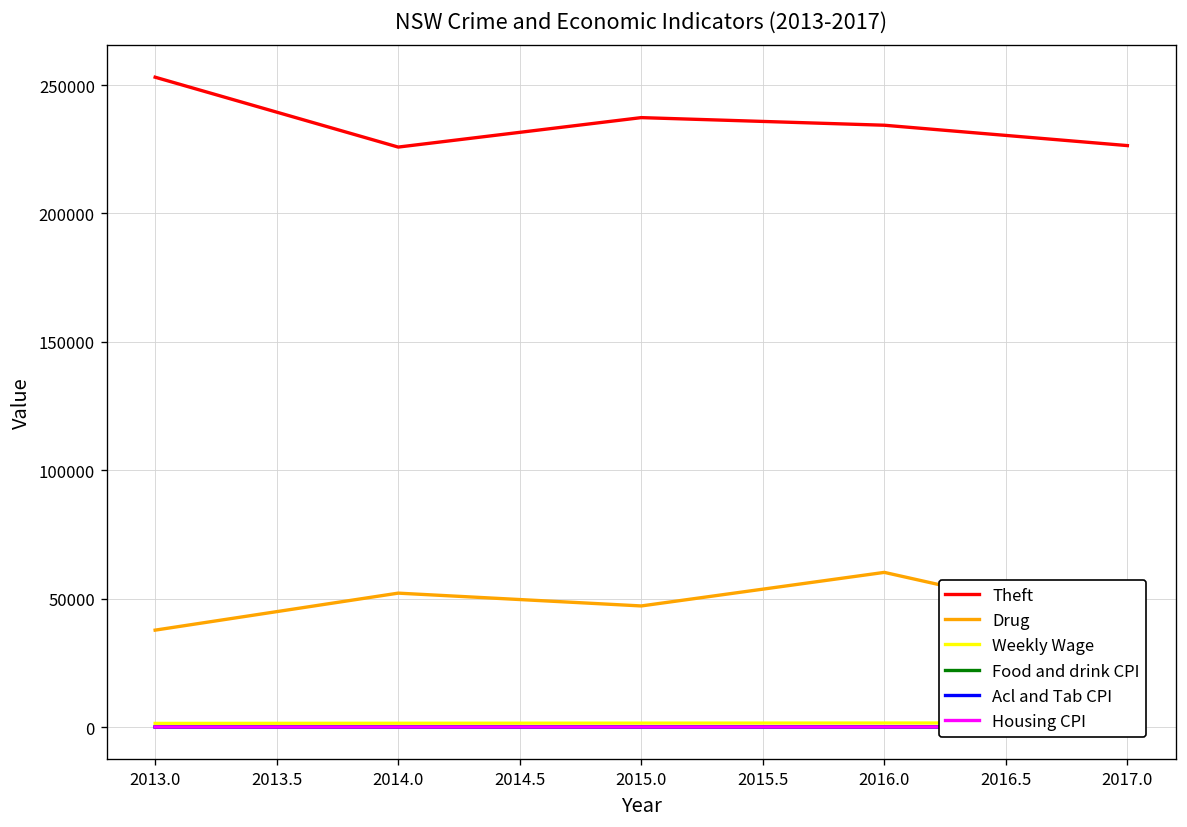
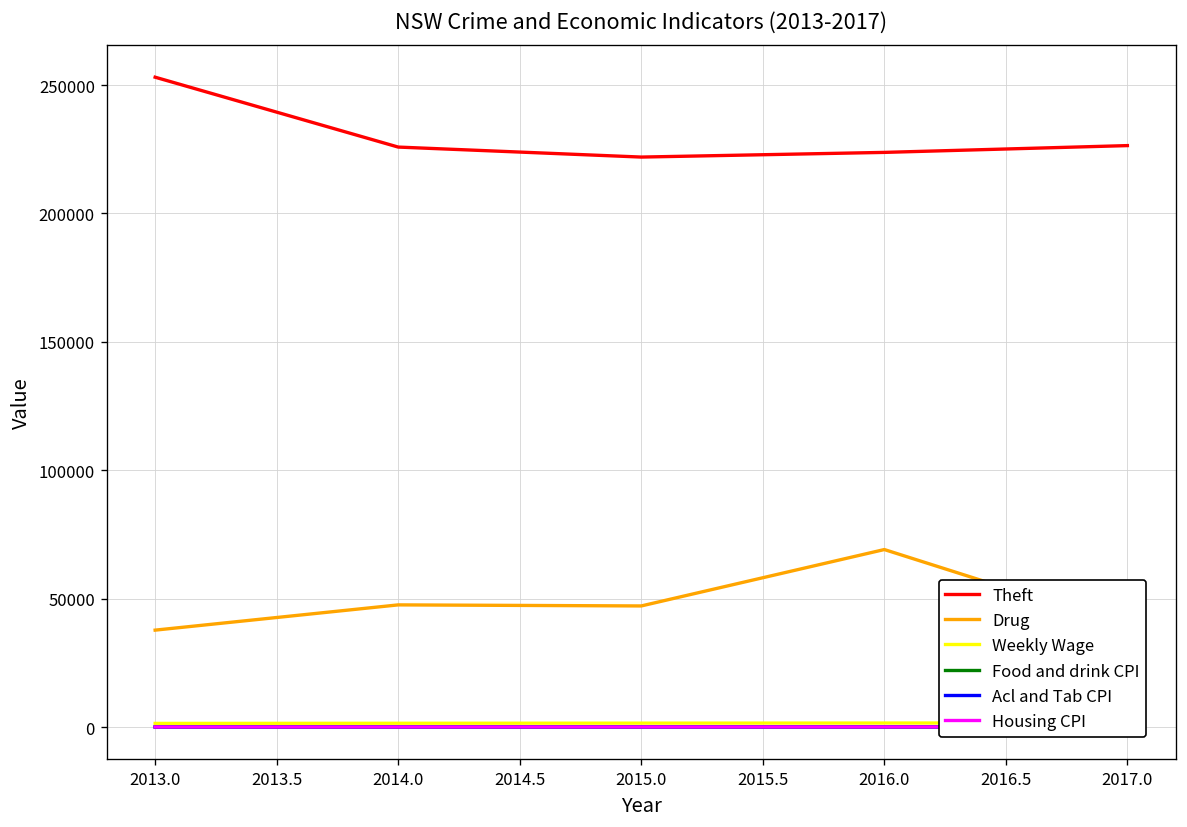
Drug, 2014.0: 52000 -> 48000
Theft, 2015.0: 237000 -> 222000
Theft, 2016.0: 234000 -> 224000
Drug, 2016.0: 60000 -> 69000
